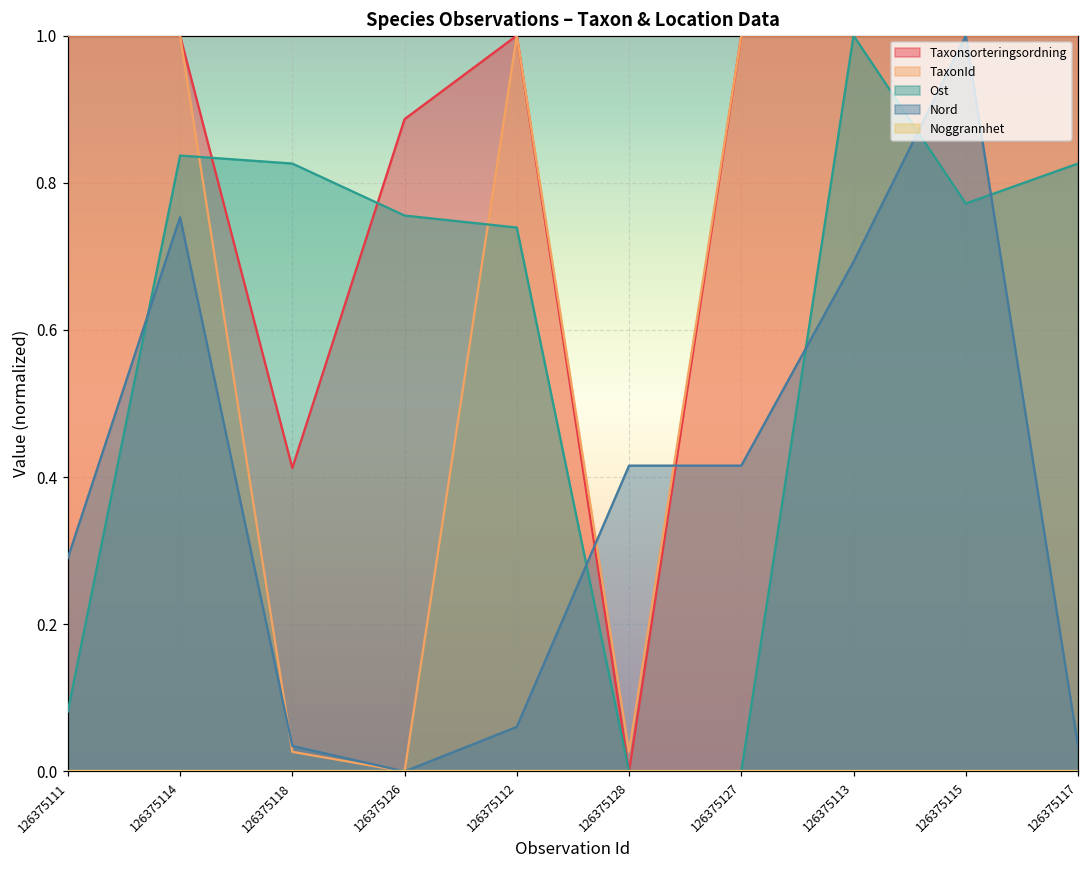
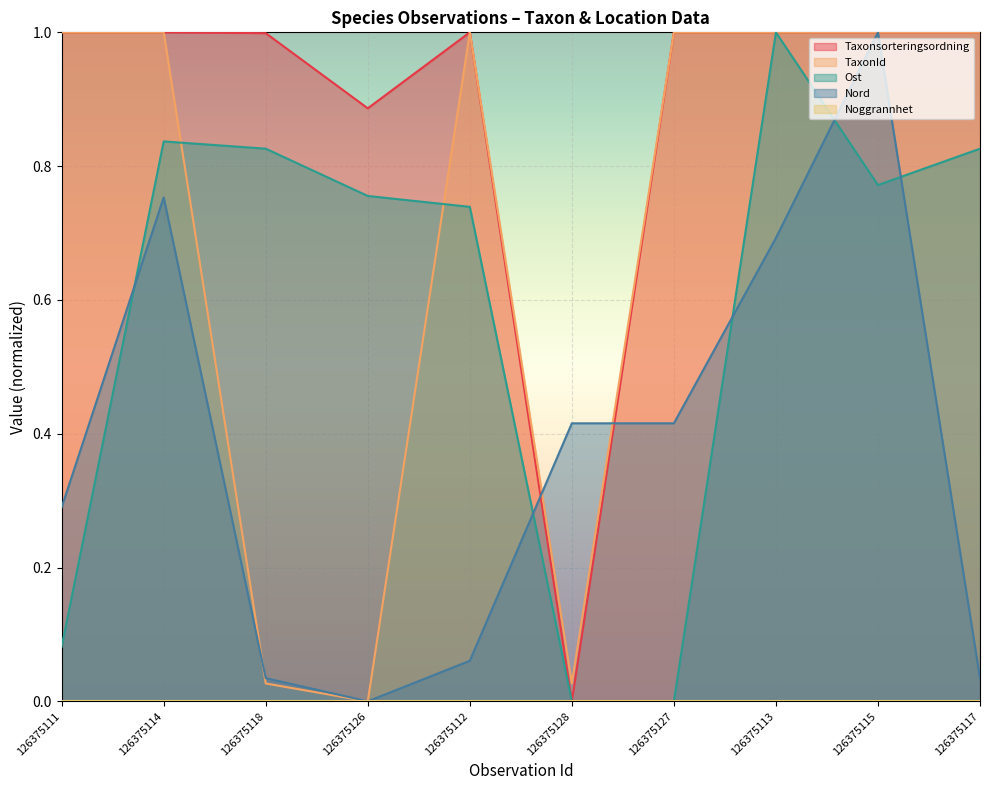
Taxonsorteringsordning, 126375118: 0.41 -> 1.00
